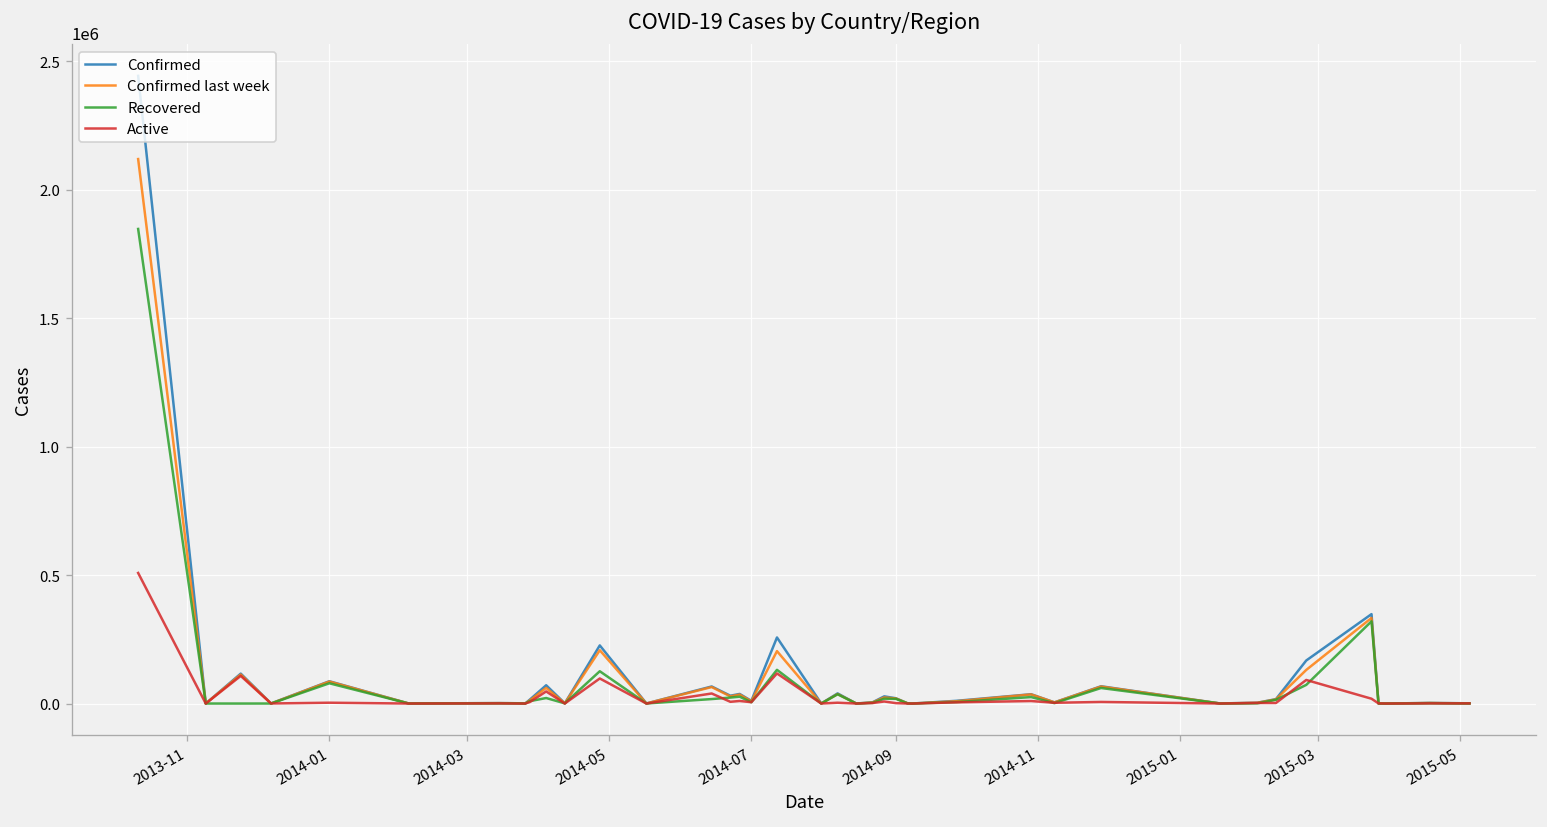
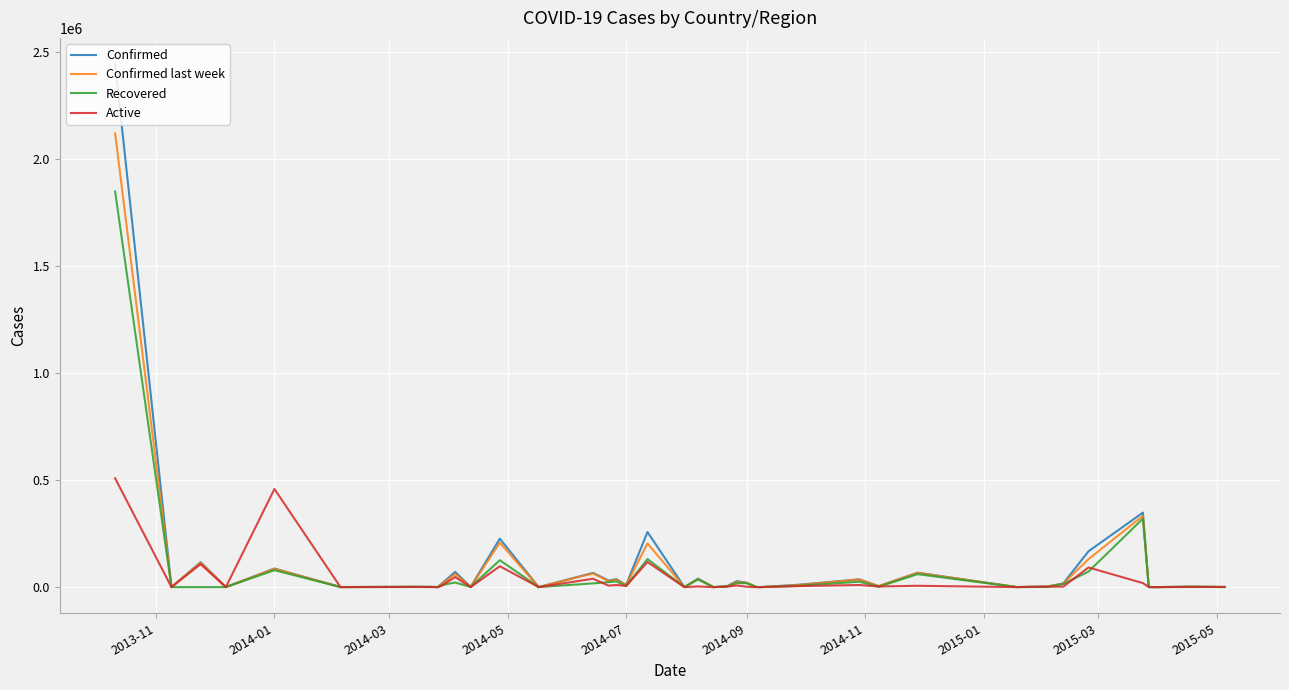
Active, 2014-01: 0 -> 460000
